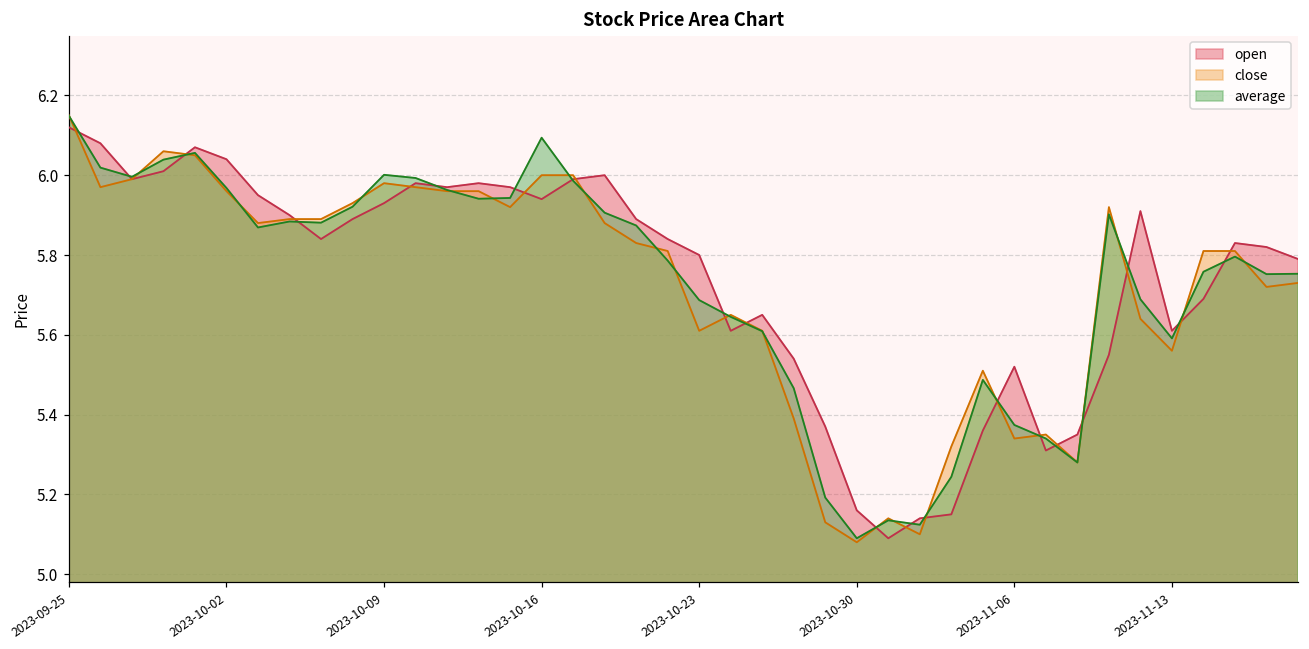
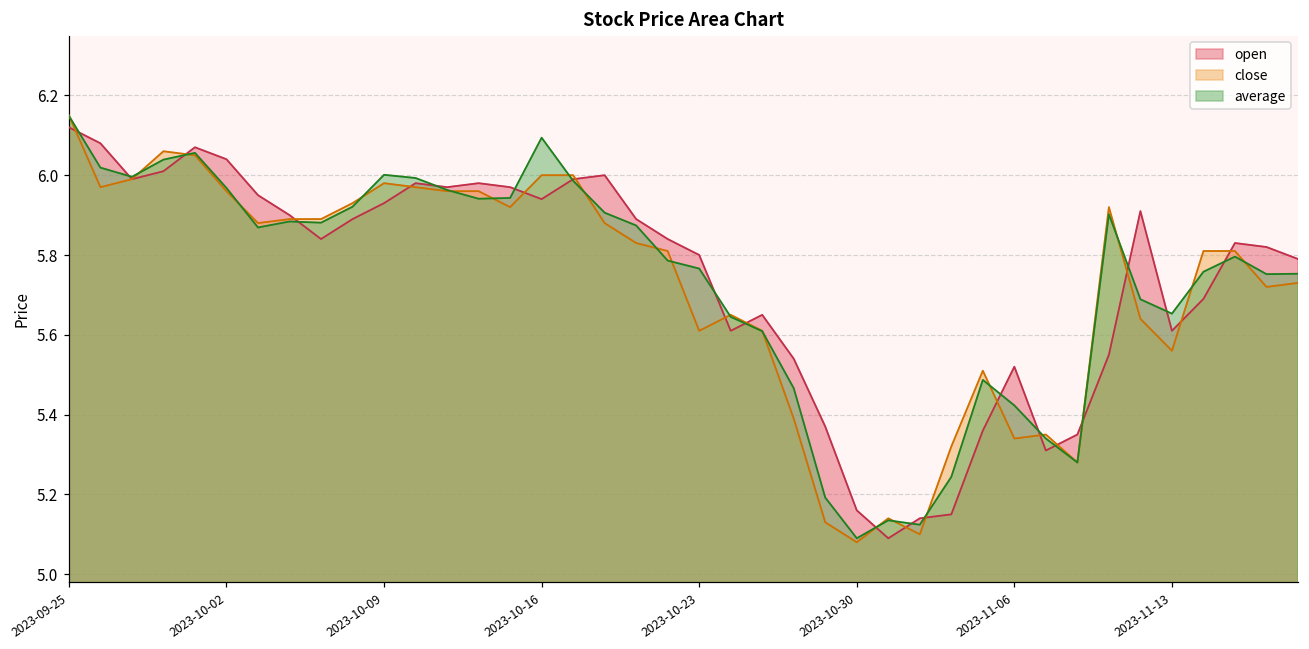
average, 2023-10-23: 5.69 -> 5.77
average, 2023-11-06: 5.37 -> 5.42
average, 2023-11-13: 5.59 -> 5.65
